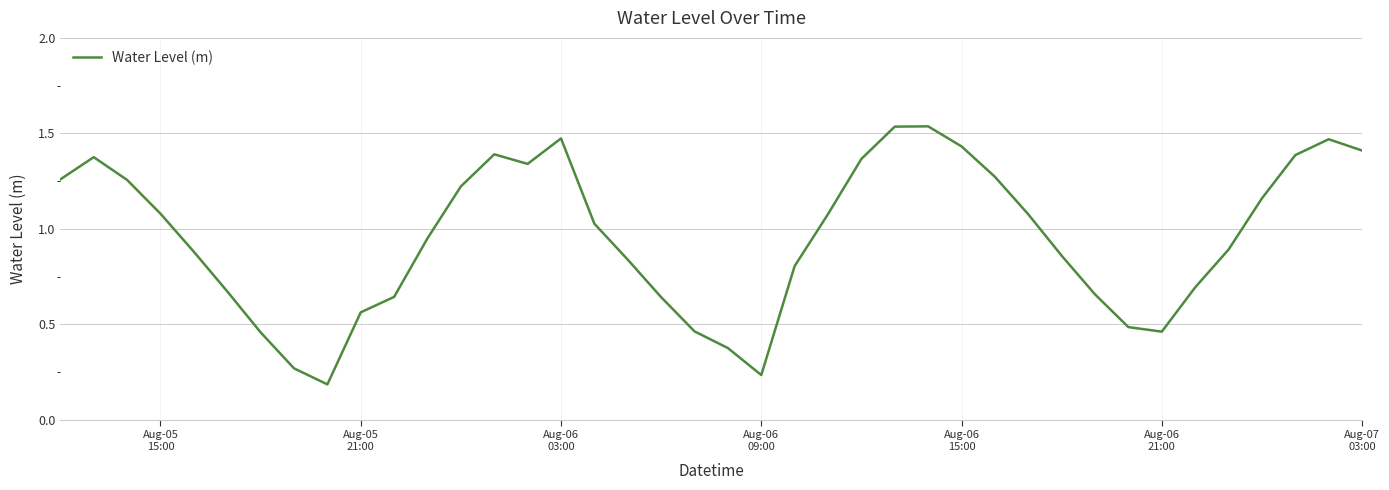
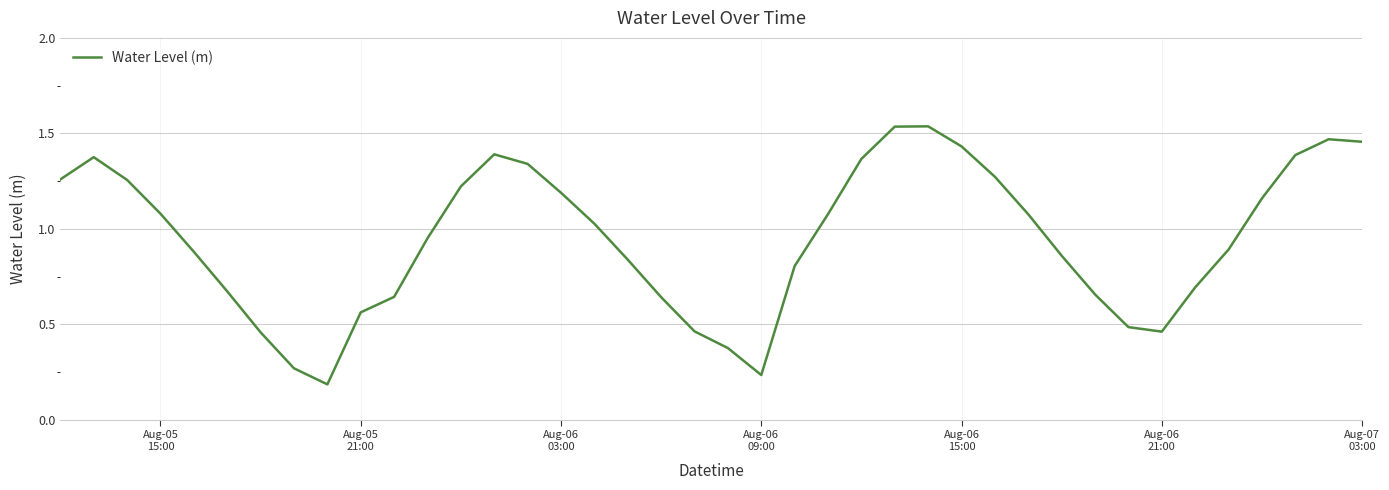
Aug-06 03:00: 1.47 -> 1.19
Aug-07 03:00: 1.41 -> 1.46
